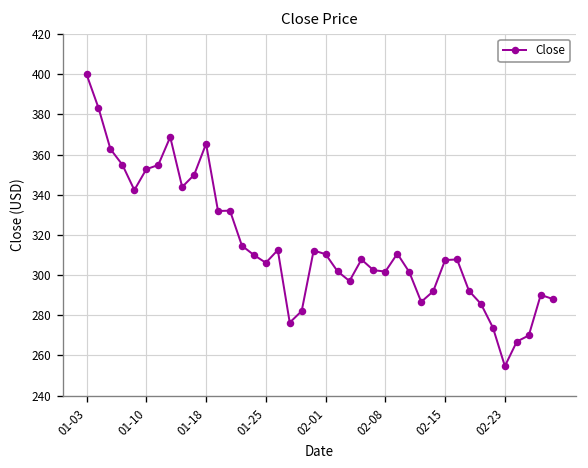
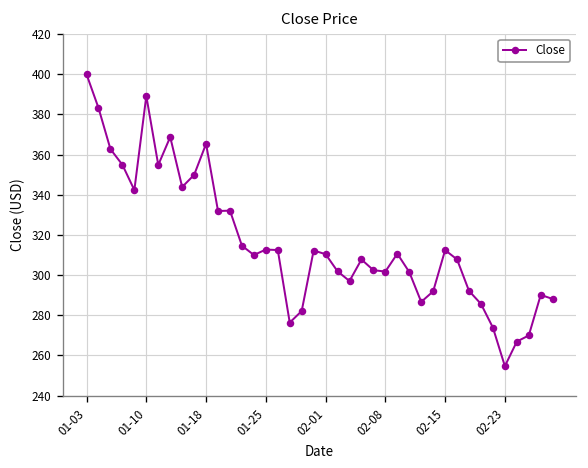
01-10: 353 -> 389
01-25: 306 -> 313
02-15: 307 -> 312
